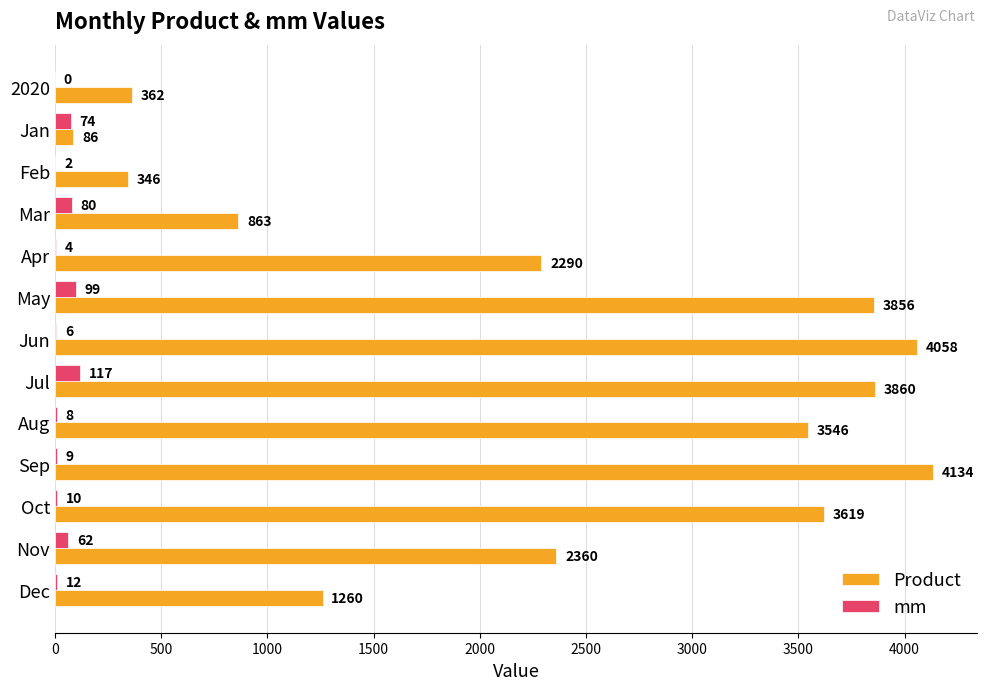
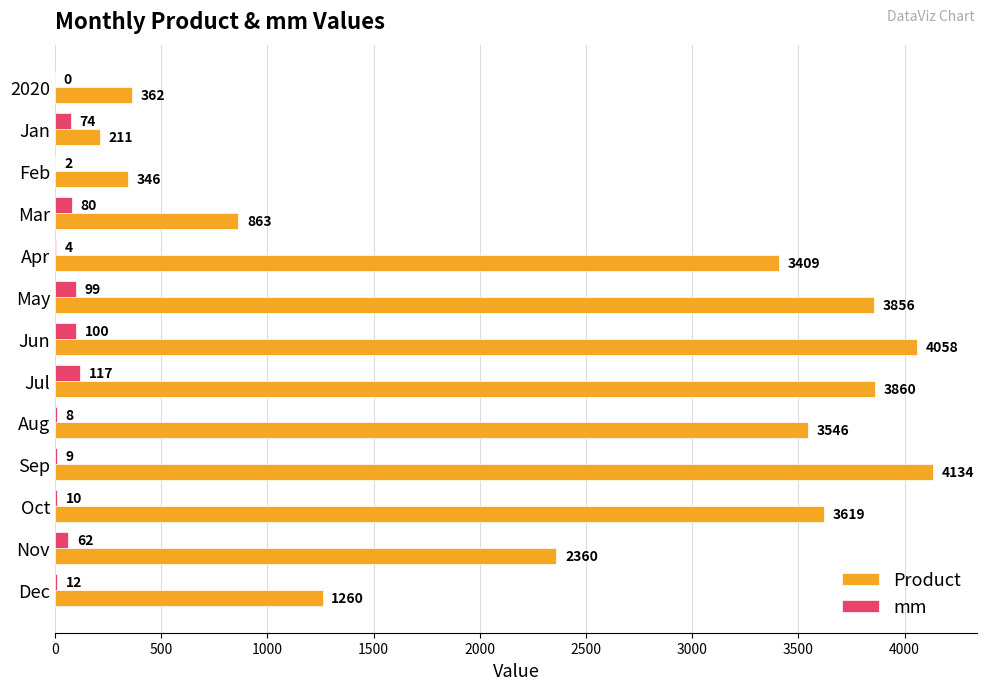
Product, Jan: 86 -> 211
Product, Apr: 2290 -> 3409
mm, Jun: 6 -> 100
